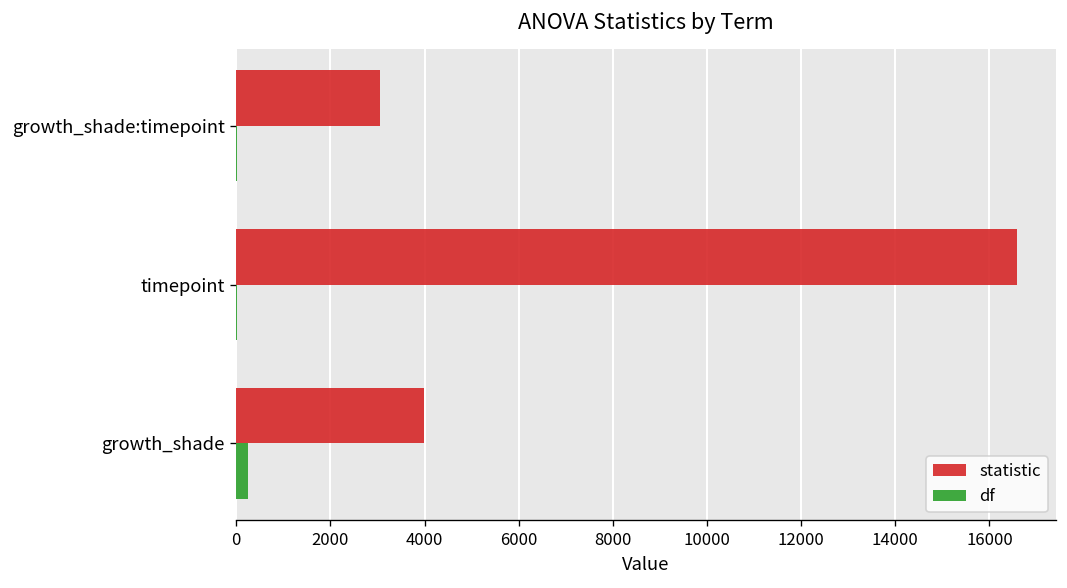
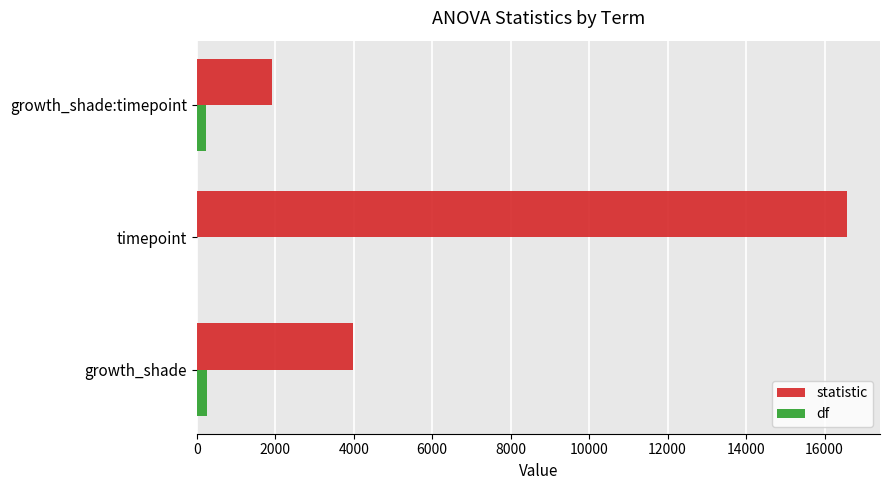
statistic, growth_shade:timepoint: 3100 -> 1900
df, growth_shade:timepoint: 0 -> 200
